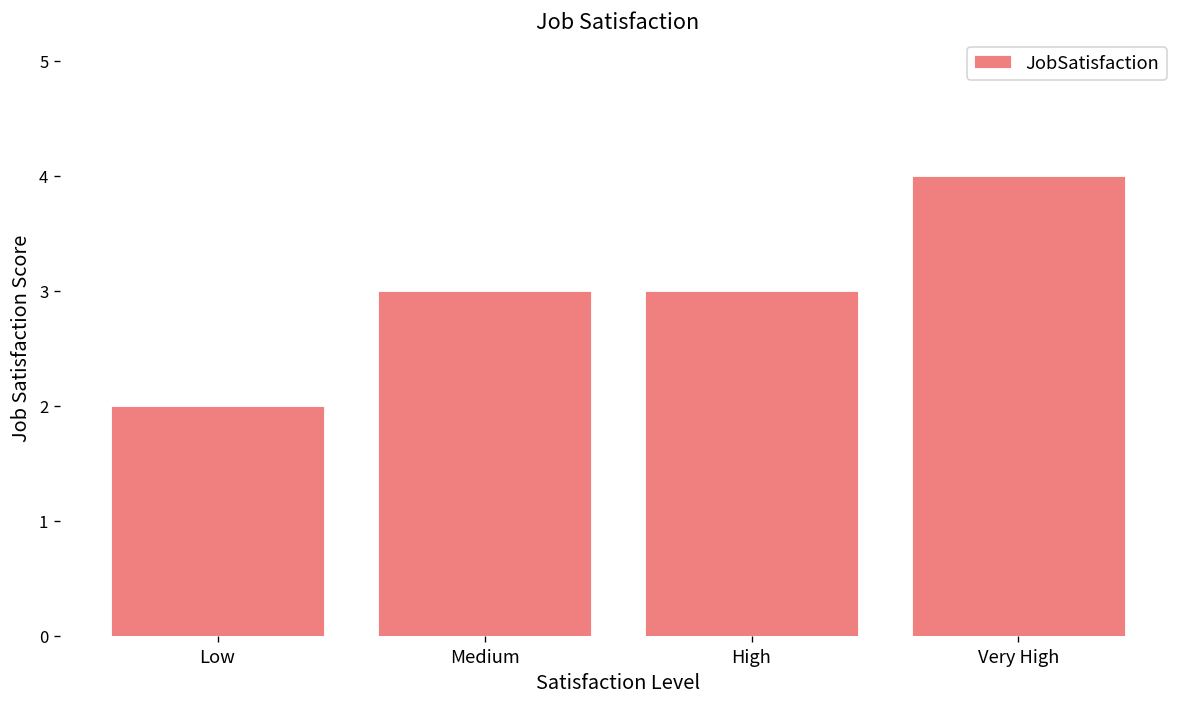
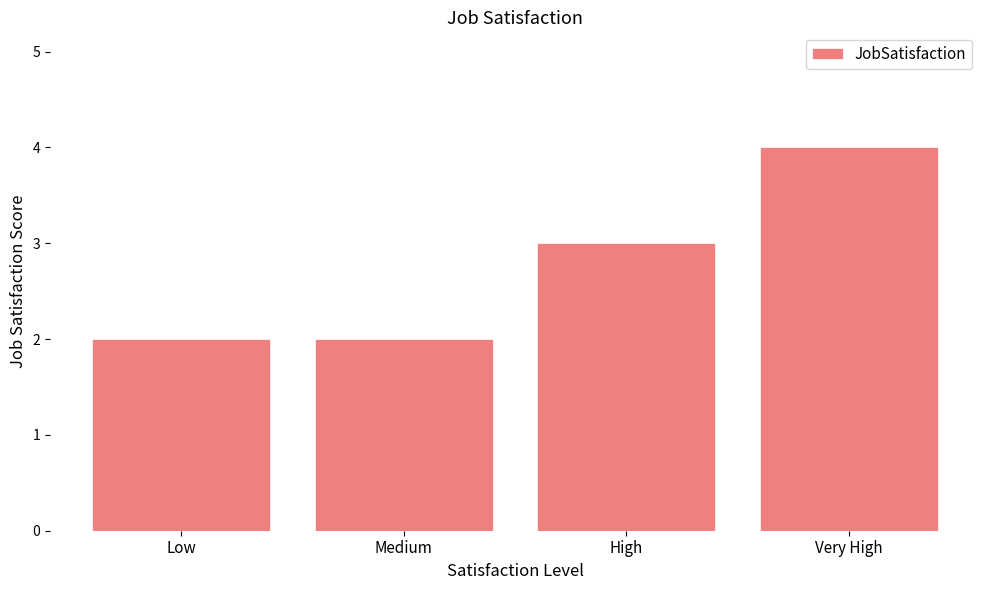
Medium: 3 -> 2
